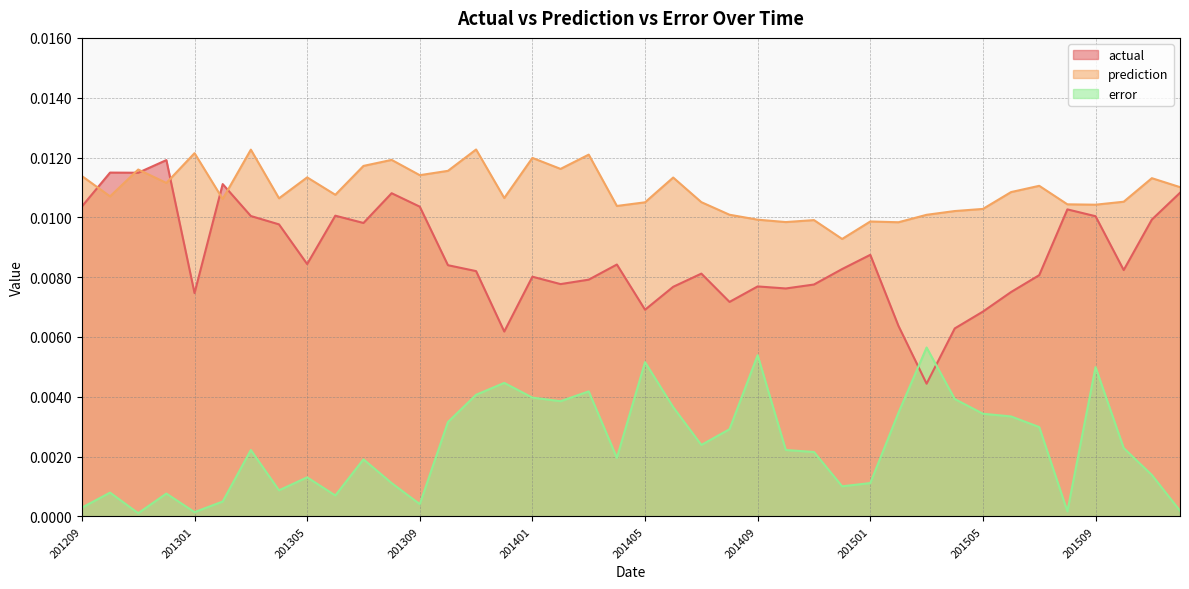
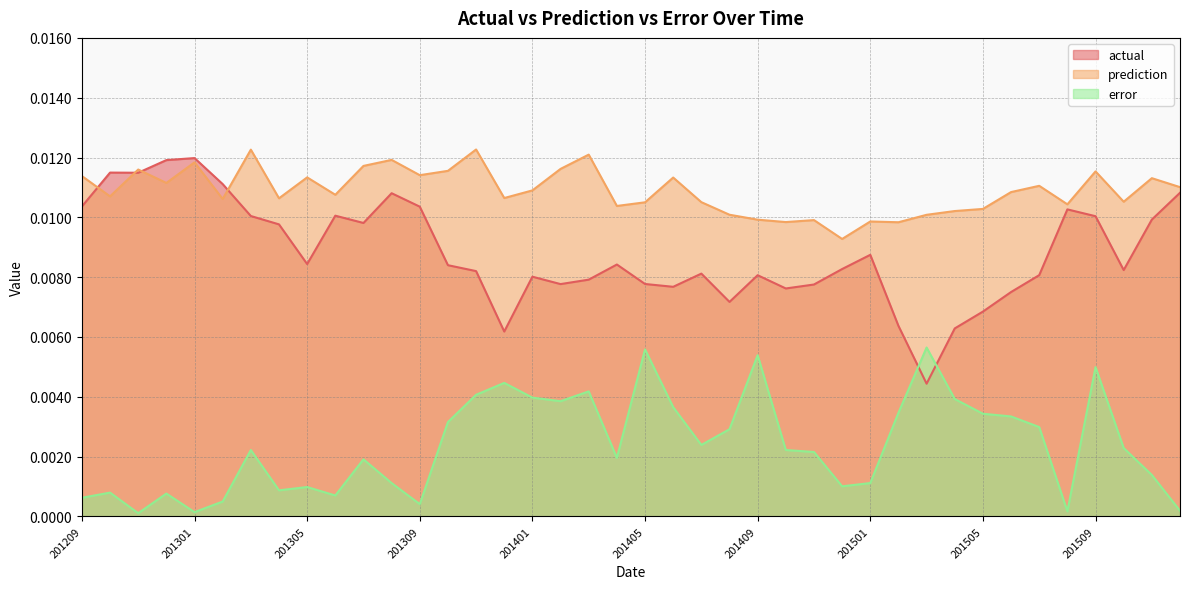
error, 201209: 0.0003 -> 0.0006
actual, 201301: 0.0075 -> 0.0120
prediction, 201301: 0.0121 -> 0.0118
error, 201305: 0.0013 -> 0.0010
prediction, 201401: 0.0120 -> 0.0109
actual, 201405: 0.0069 -> 0.0078
error, 201405: 0.0052 -> 0.0056
actual, 201409: 0.0077 -> 0.0081
prediction, 201509: 0.0104 -> 0.0115
